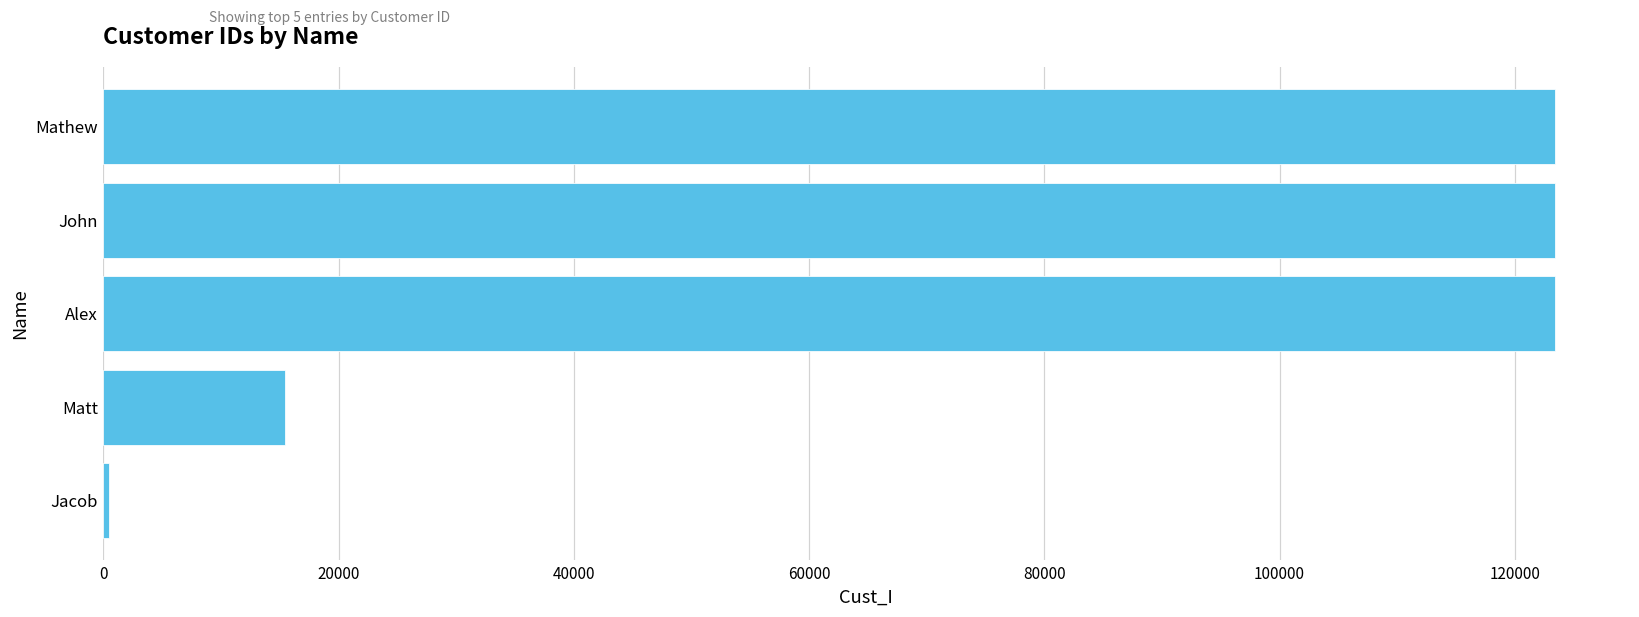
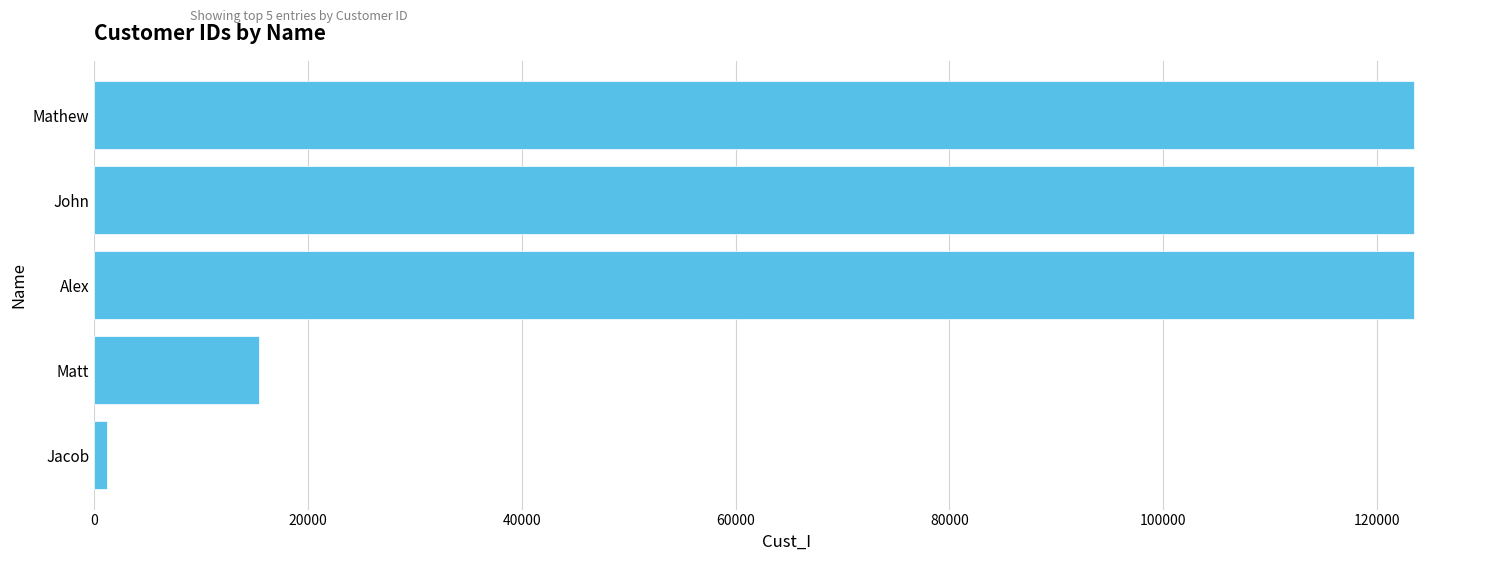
Jacob: 500 -> 1300
